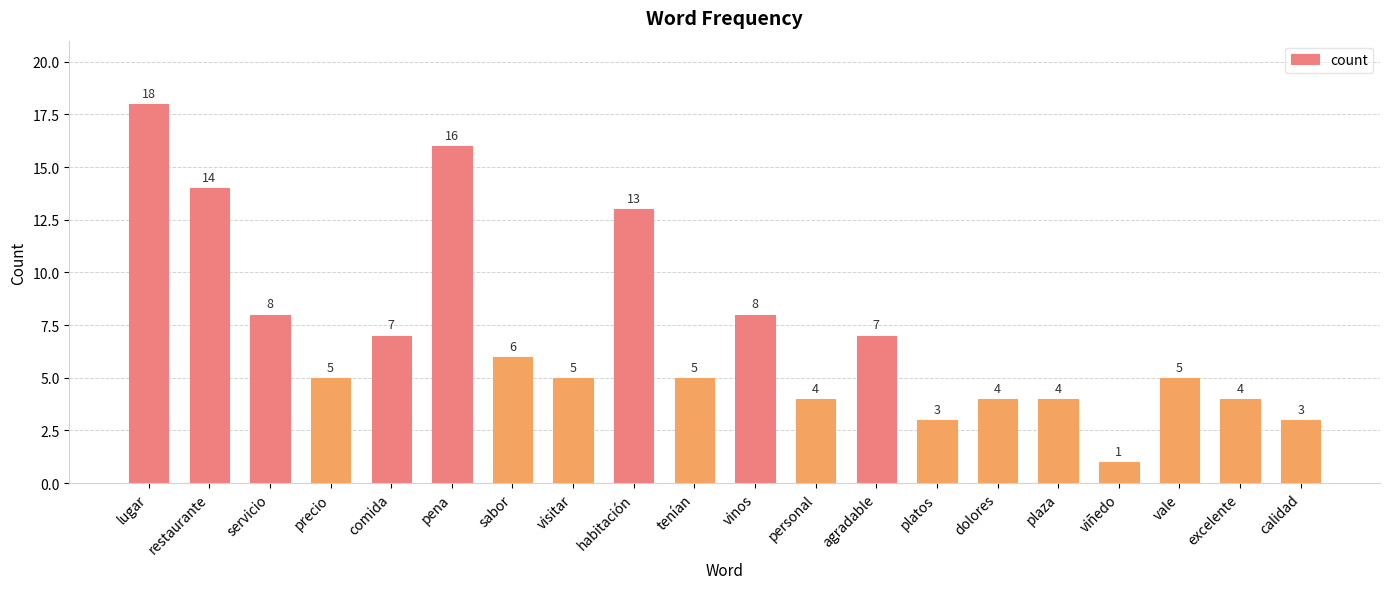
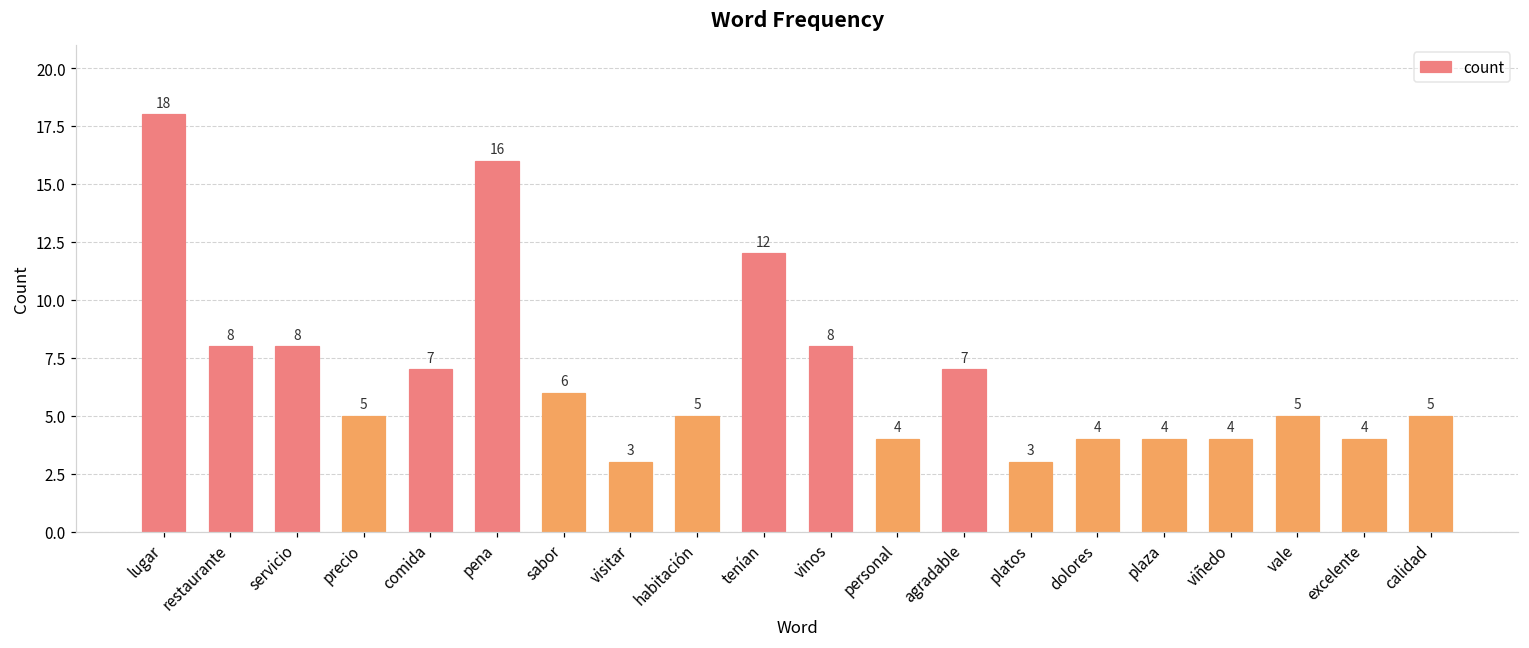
restaurante: 14 -> 8
visitar: 5 -> 3
habitación: 13 -> 5
tenían: 5 -> 12
viñedo: 1 -> 4
calidad: 3 -> 5
